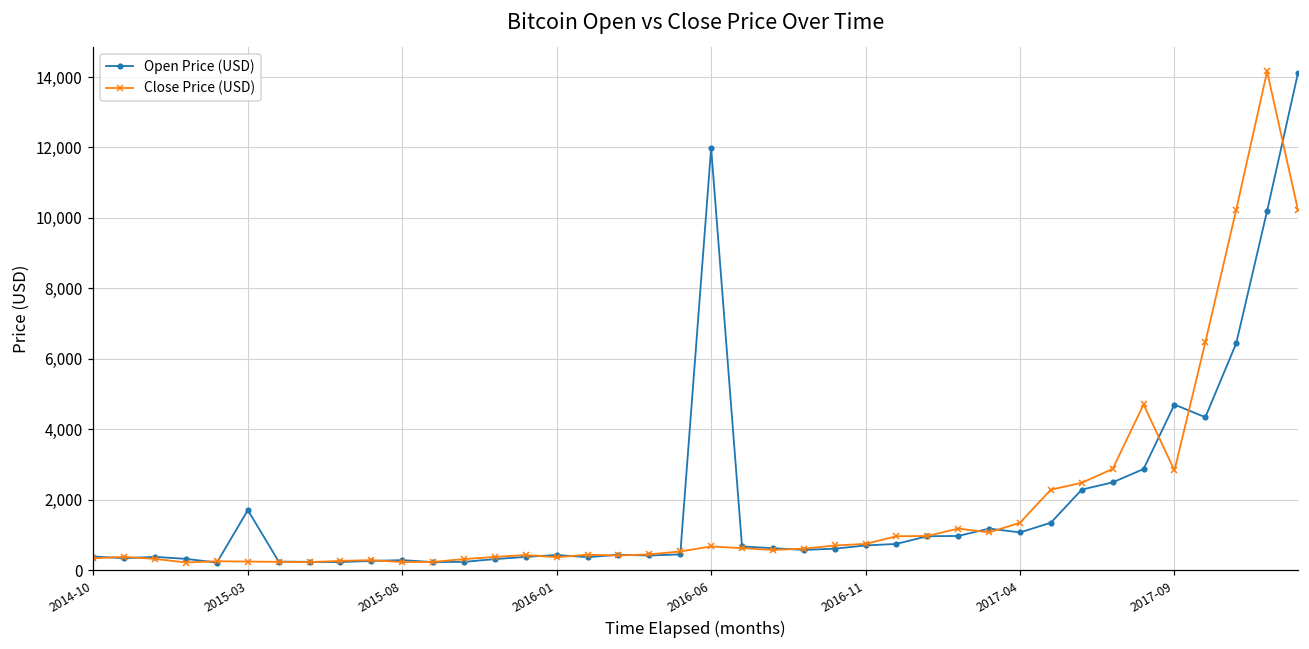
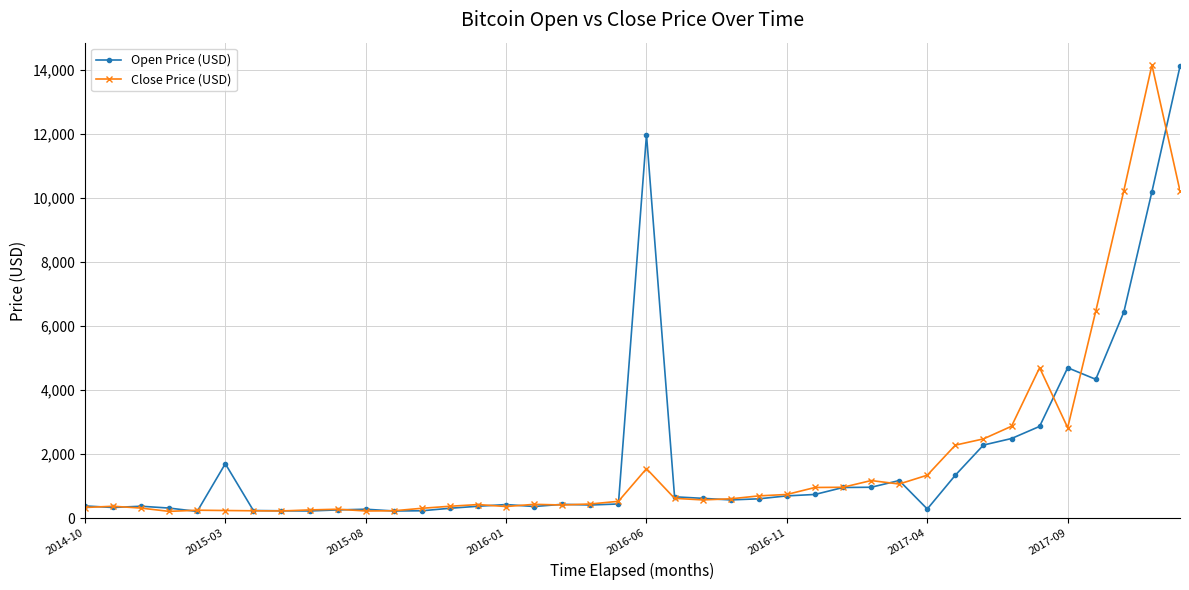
Close Price (USD), 2016-06: 700 -> 1,600
Open Price (USD), 2017-04: 1,100 -> 300
